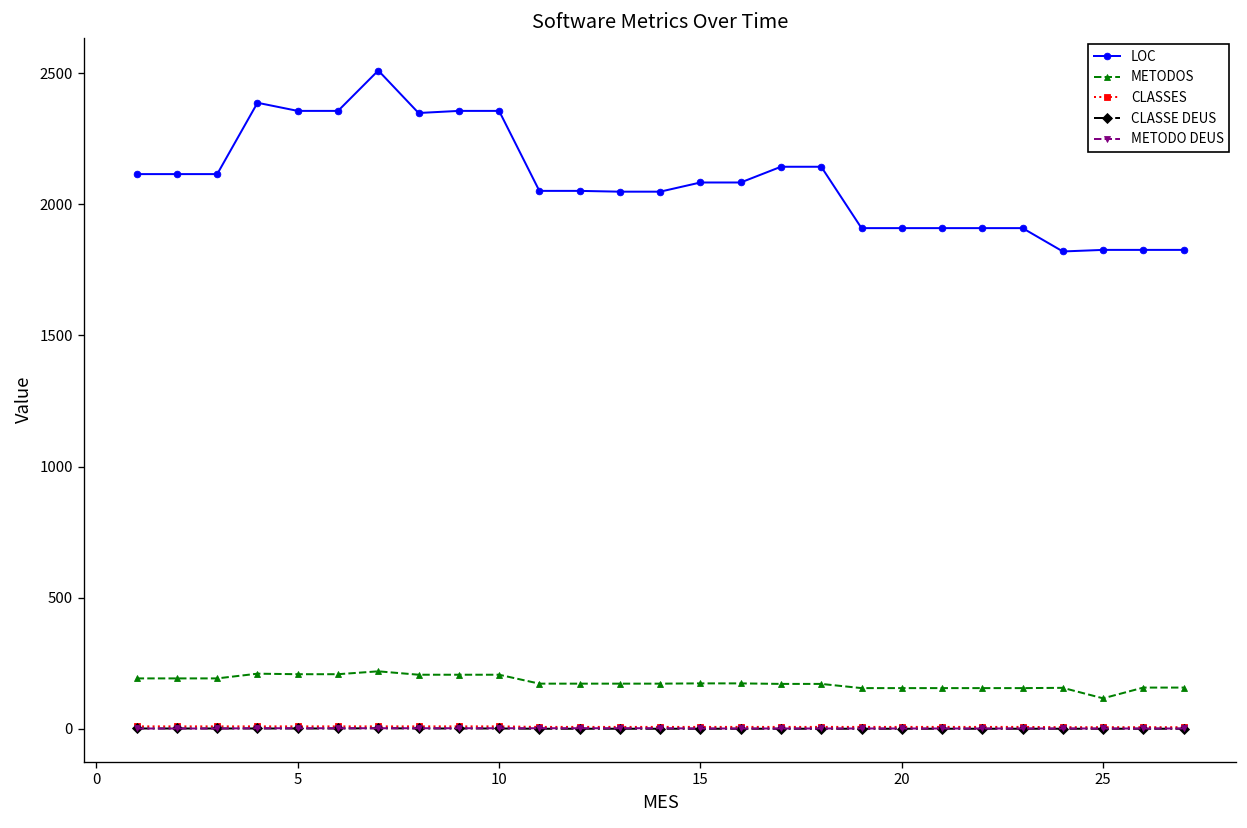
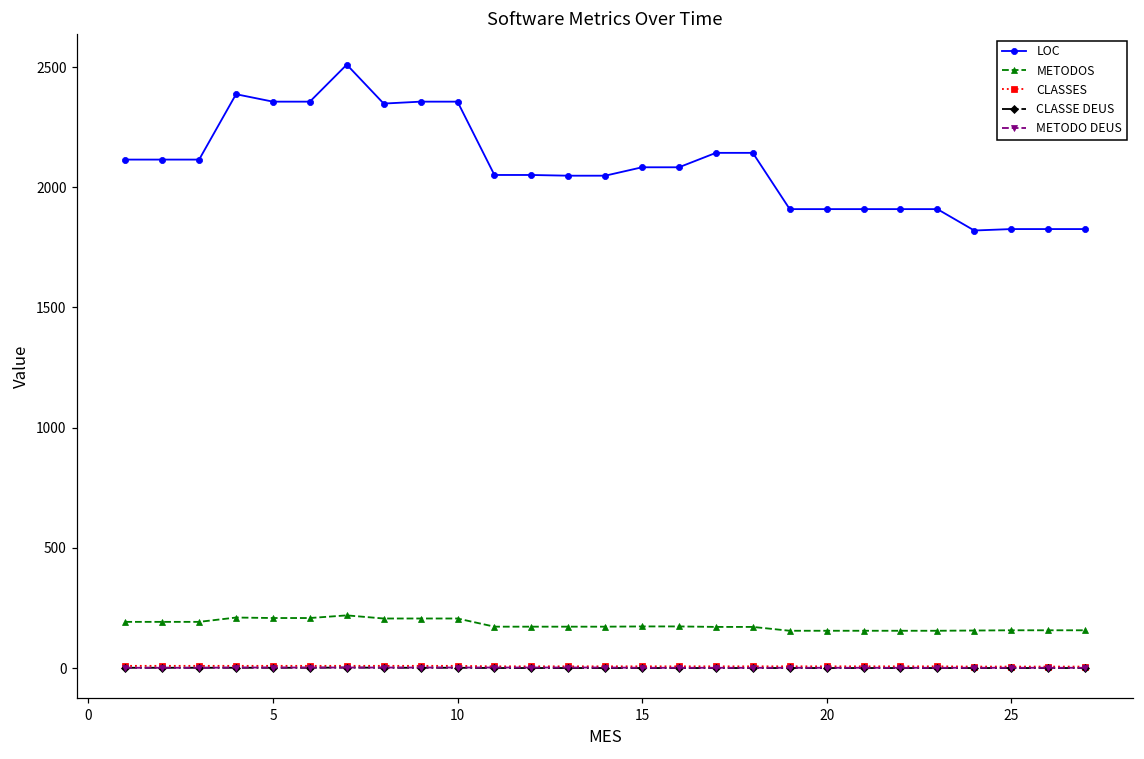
METODOS, 25: 120 -> 160
